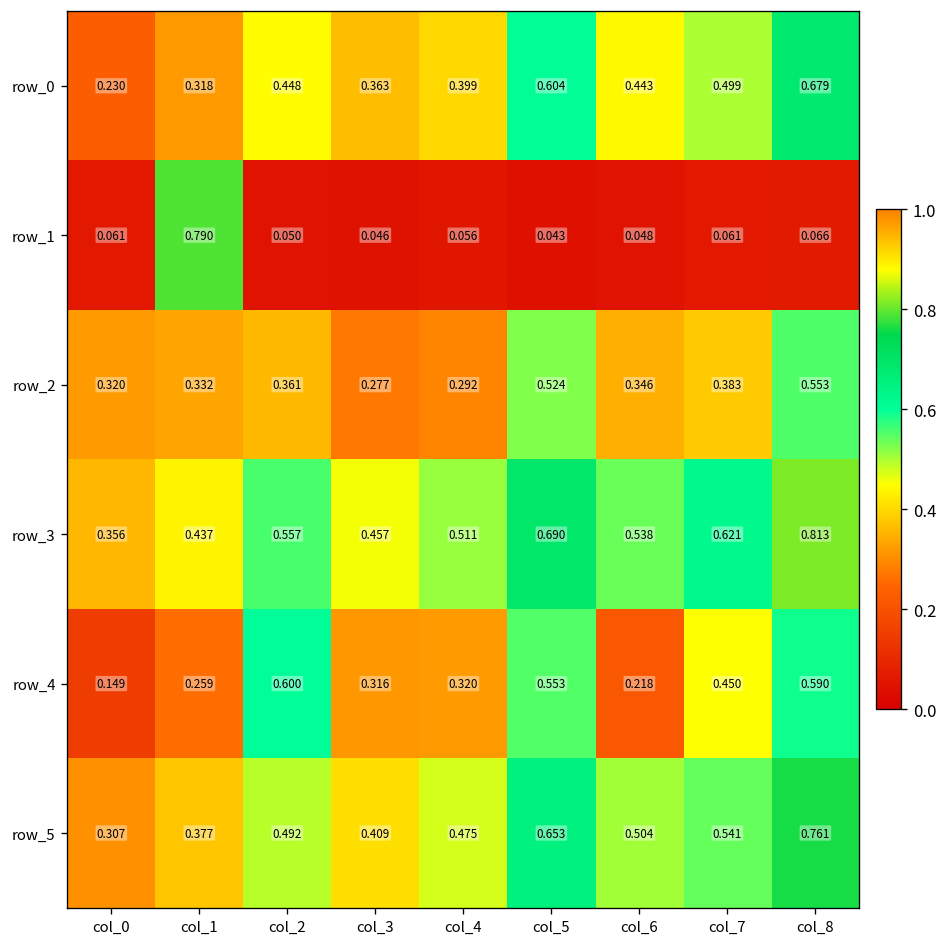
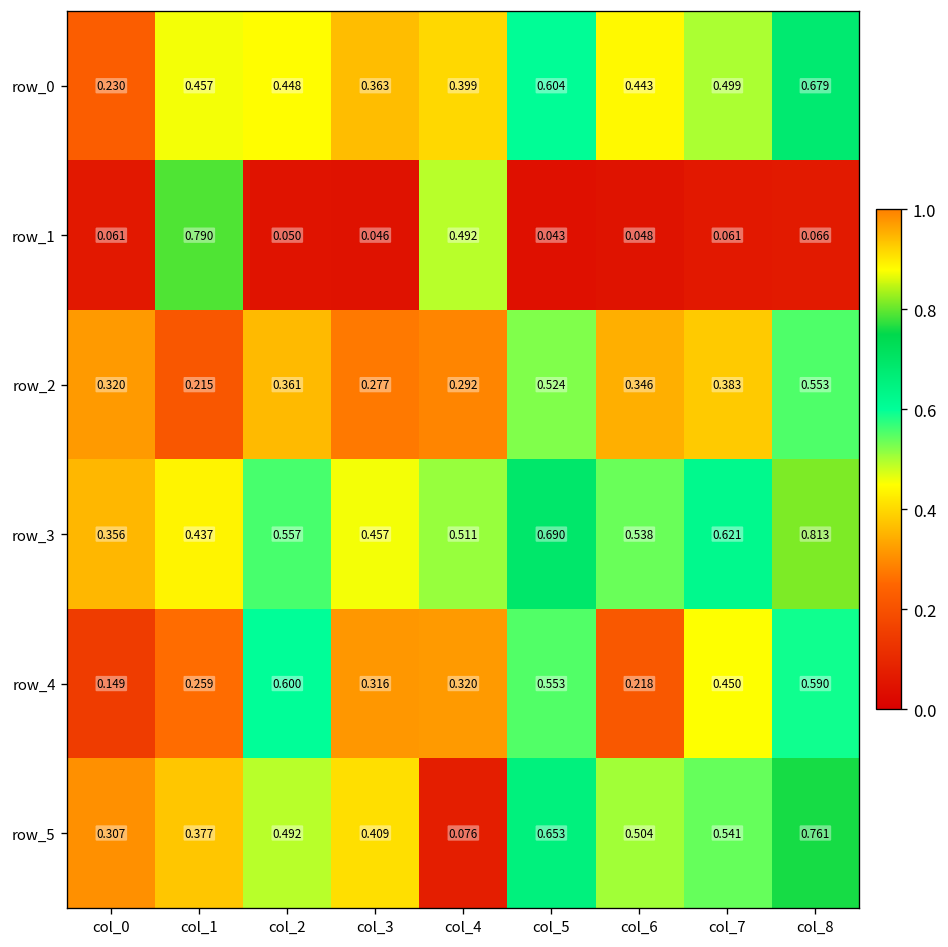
row_0, col_1: 0.318 -> 0.457
row_1, col_4: 0.056 -> 0.492
row_2, col_1: 0.332 -> 0.215
row_5, col_4: 0.475 -> 0.076
